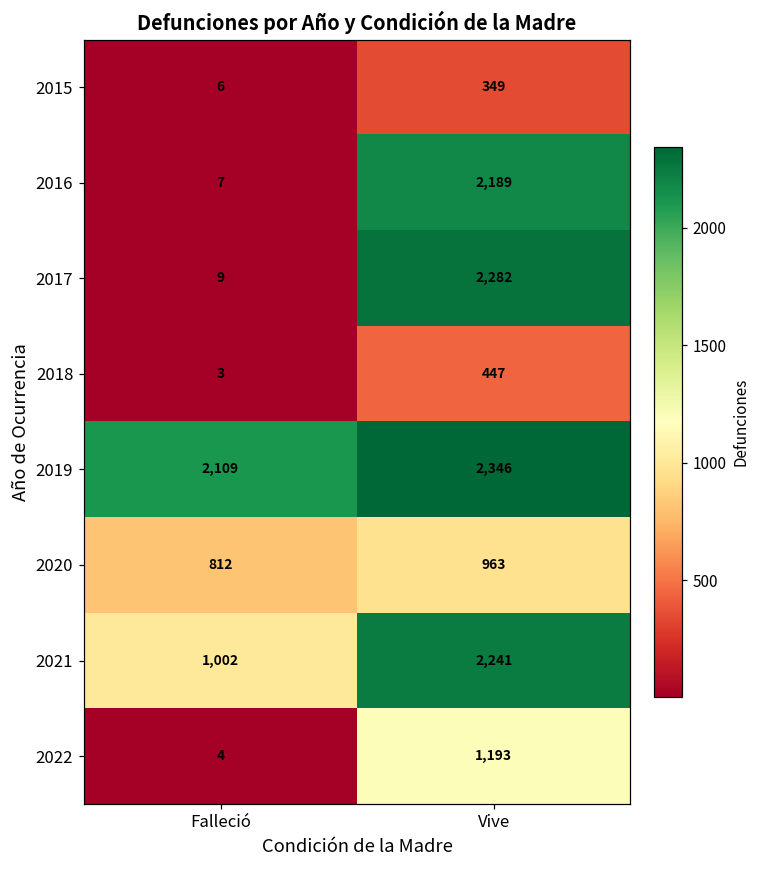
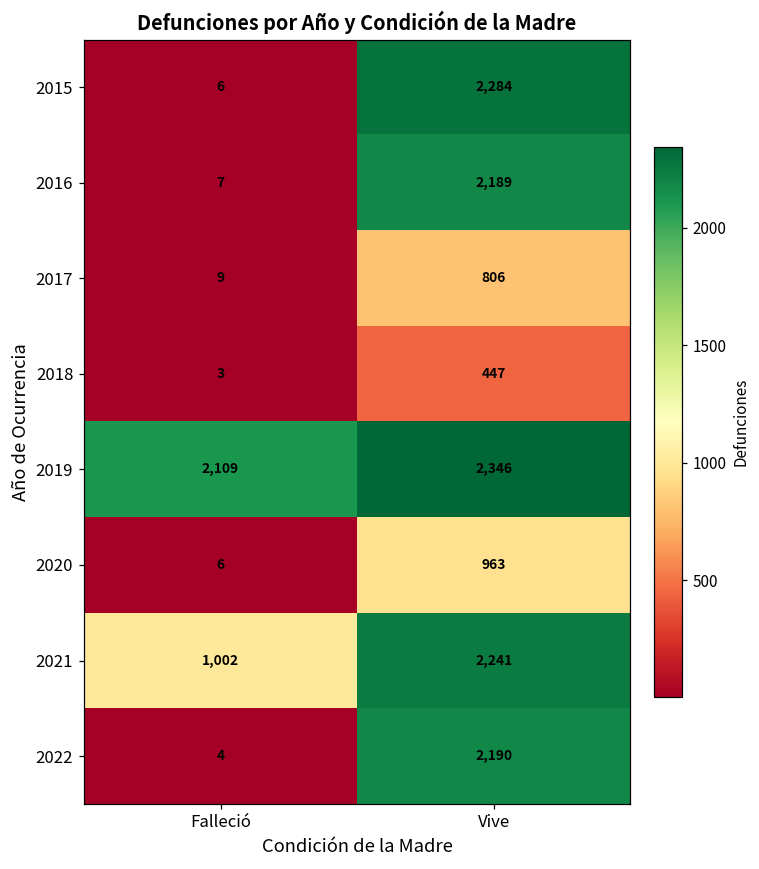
2015, Vive: 349 -> 2,284
2017, Vive: 2,282 -> 806
2020, Falleció: 812 -> 6
2022, Vive: 1,193 -> 2,190
